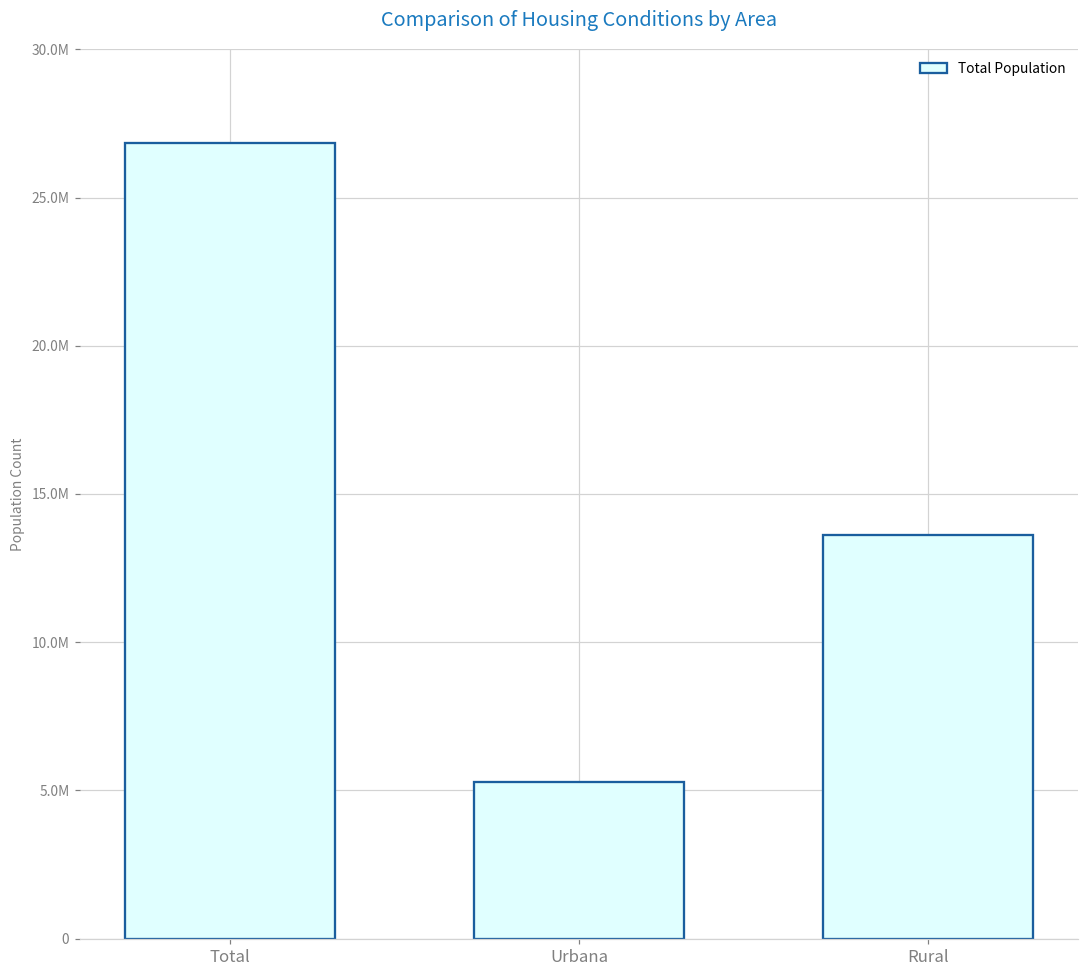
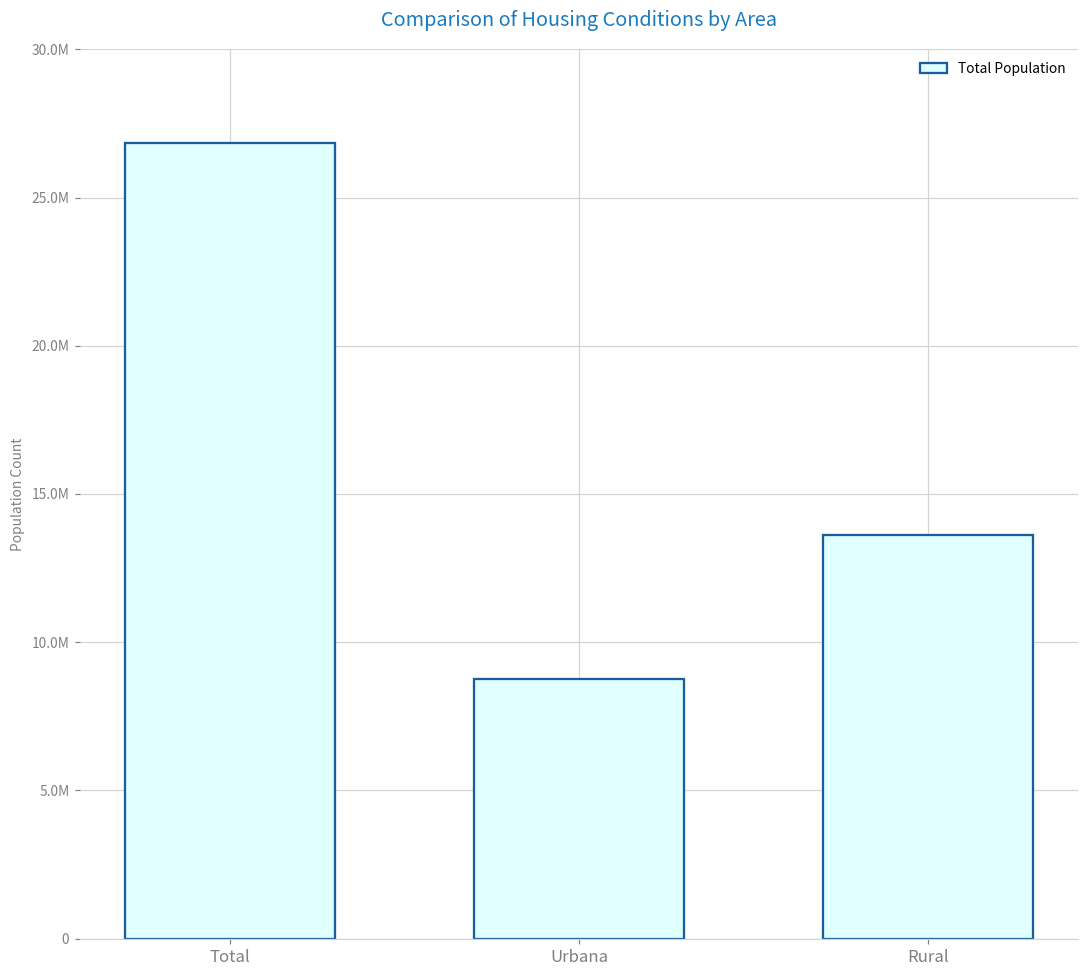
Urbana: 5300000 -> 8700000
